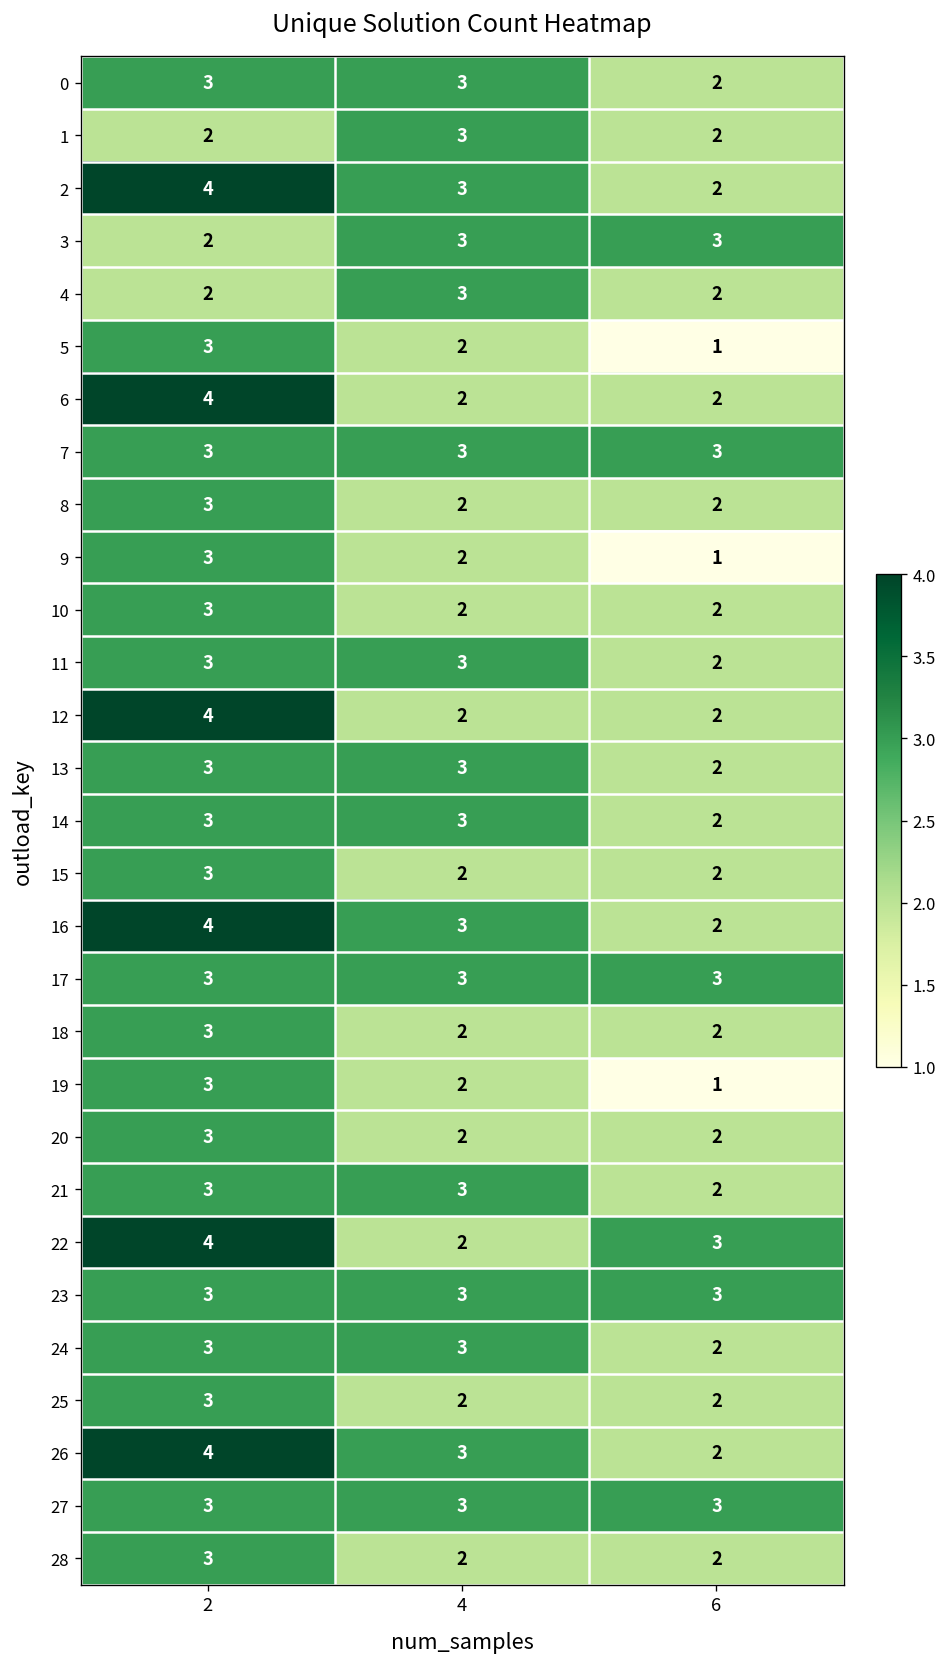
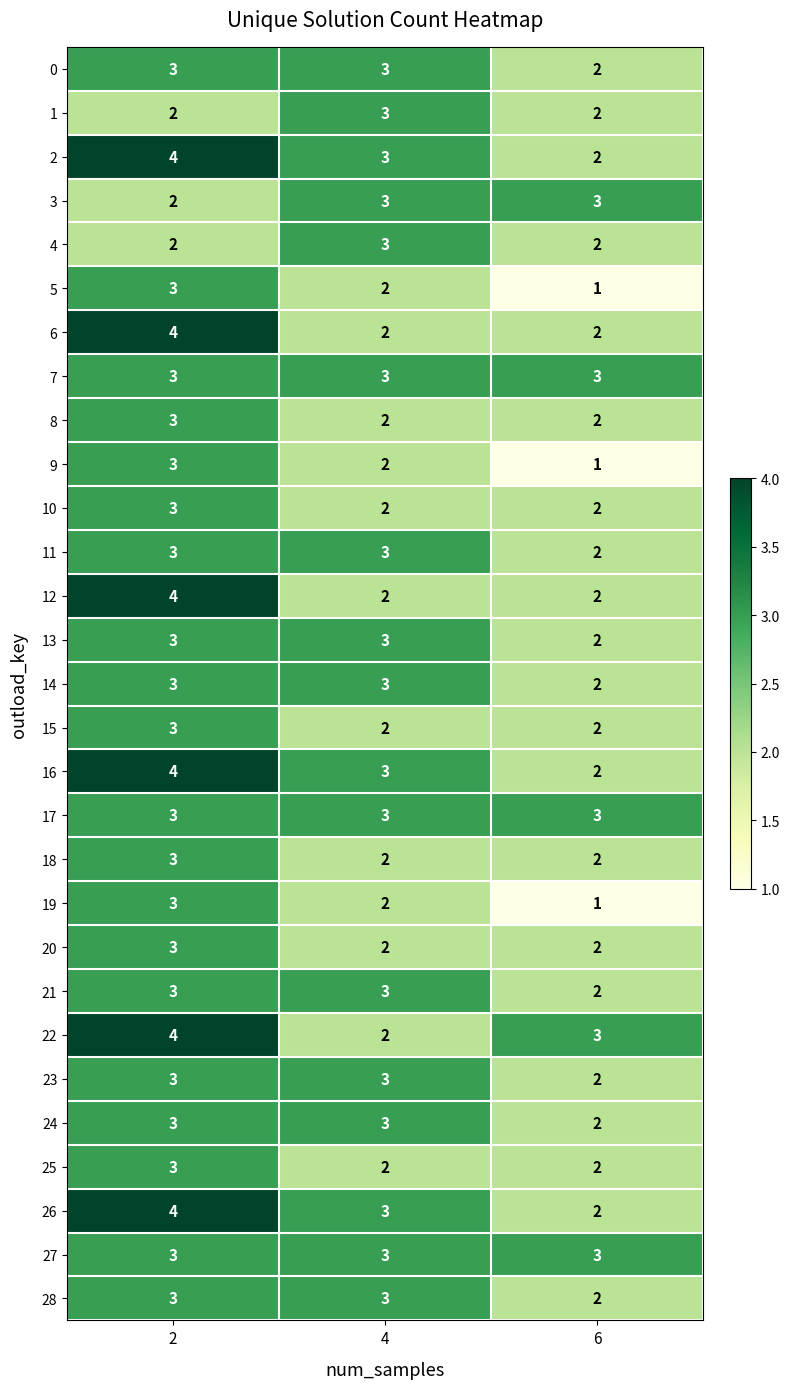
23, 6: 3 -> 2
28, 4: 2 -> 3
